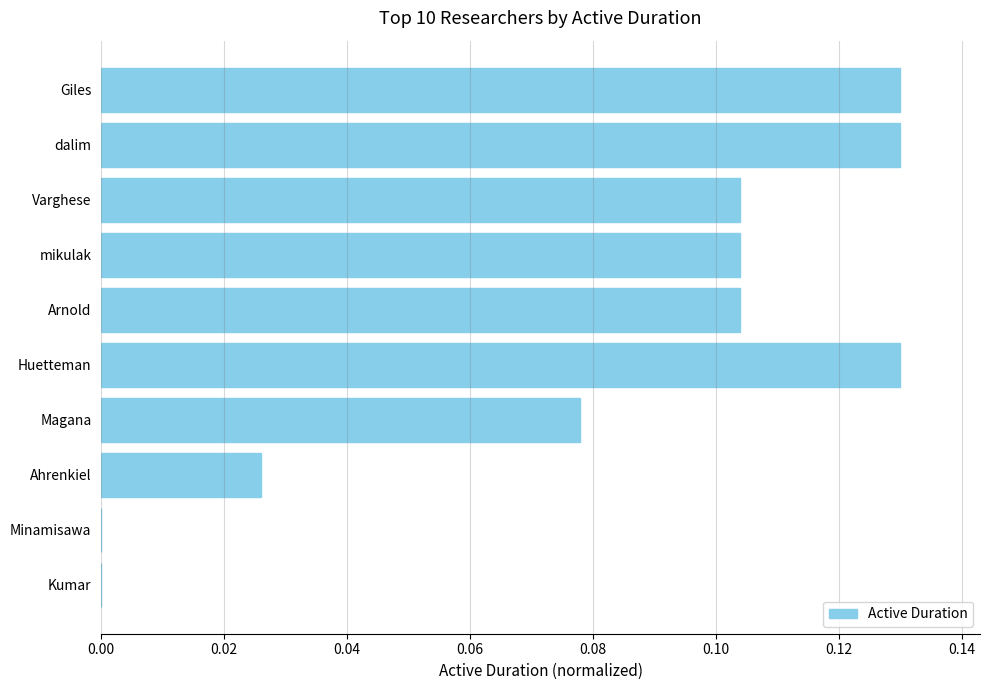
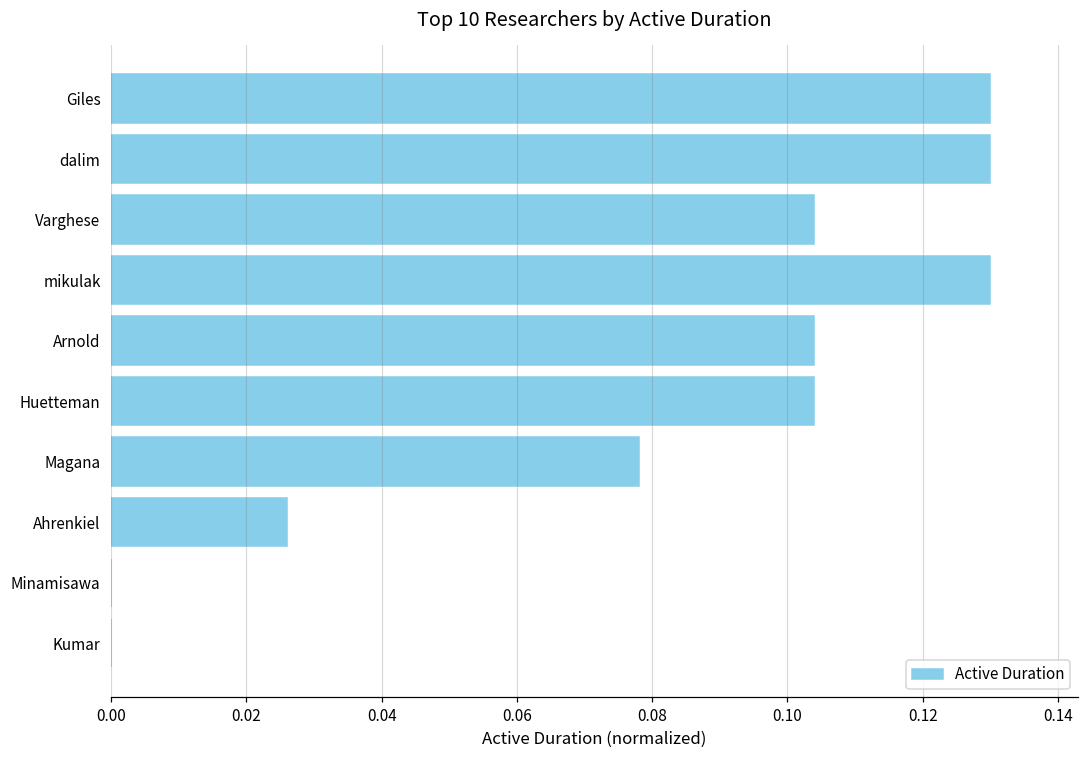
mikulak: 0.104 -> 0.130
Huetteman: 0.130 -> 0.104
